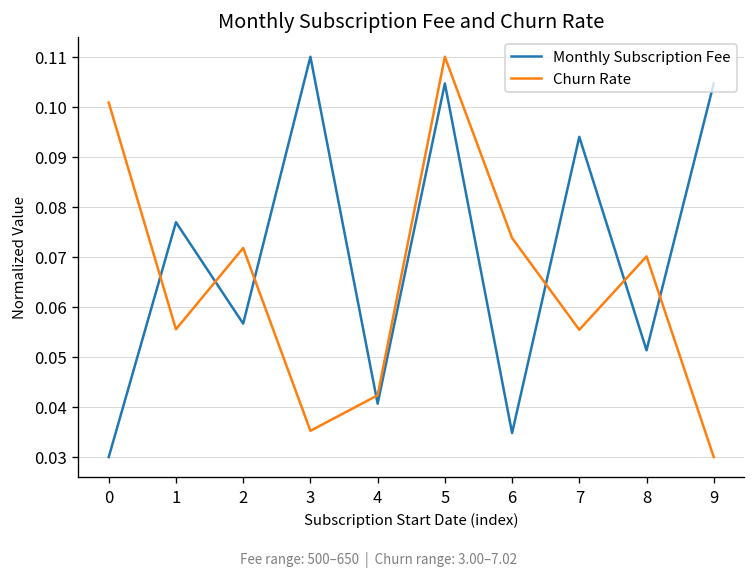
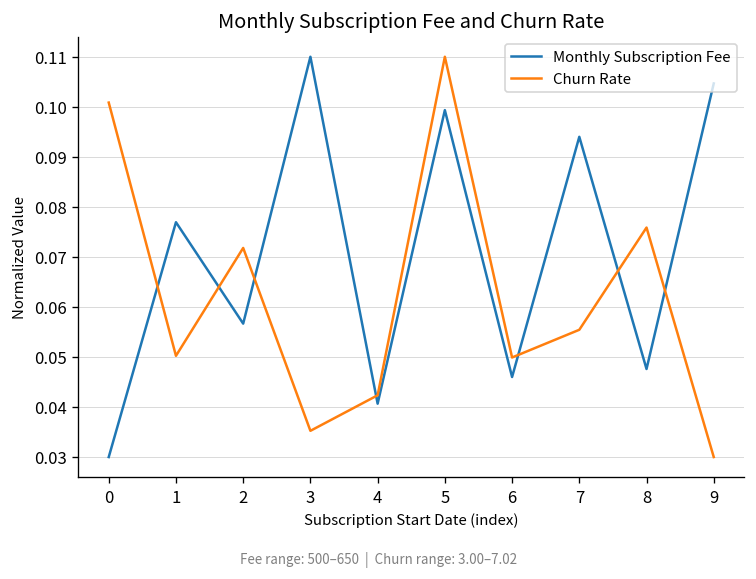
Churn Rate, 1: 0.056 -> 0.050
Monthly Subscription Fee, 5: 0.105 -> 0.099
Monthly Subscription Fee, 6: 0.035 -> 0.046
Churn Rate, 6: 0.074 -> 0.050
Monthly Subscription Fee, 8: 0.051 -> 0.048
Churn Rate, 8: 0.070 -> 0.076
